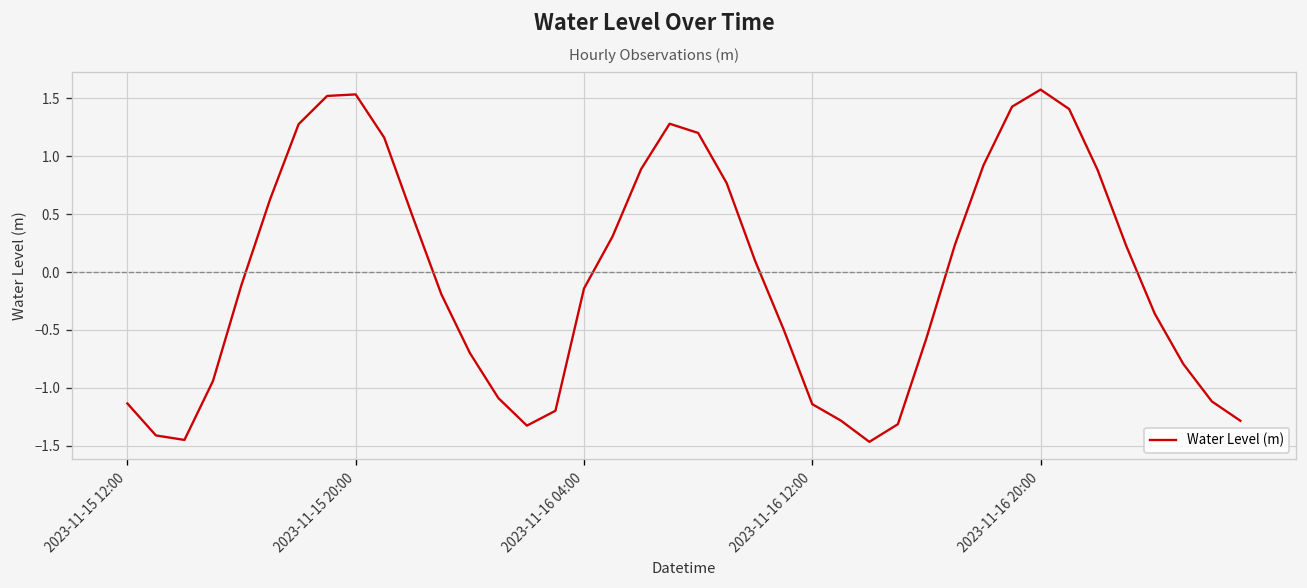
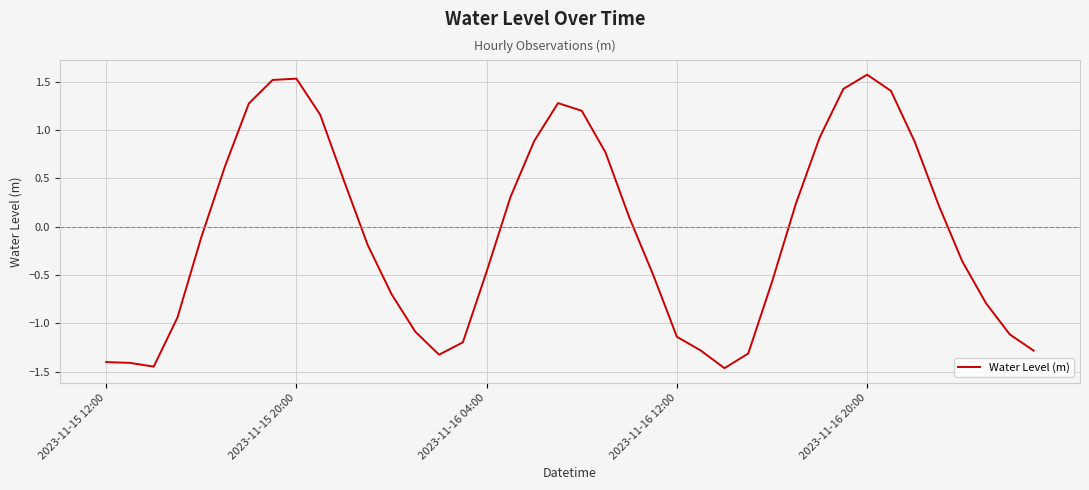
2023-11-15 12:00: -1.1 -> -1.4
2023-11-16 04:00: -0.1 -> -0.5
